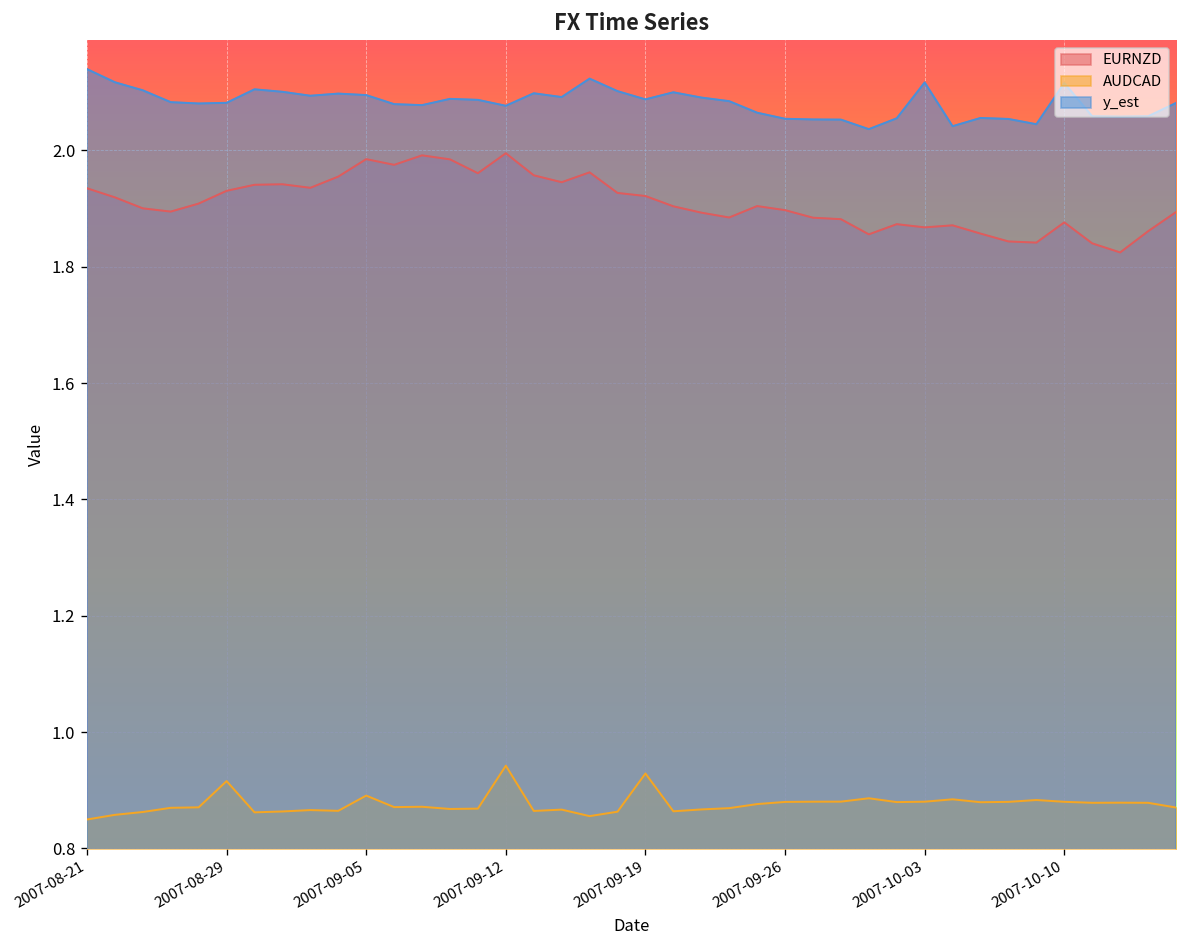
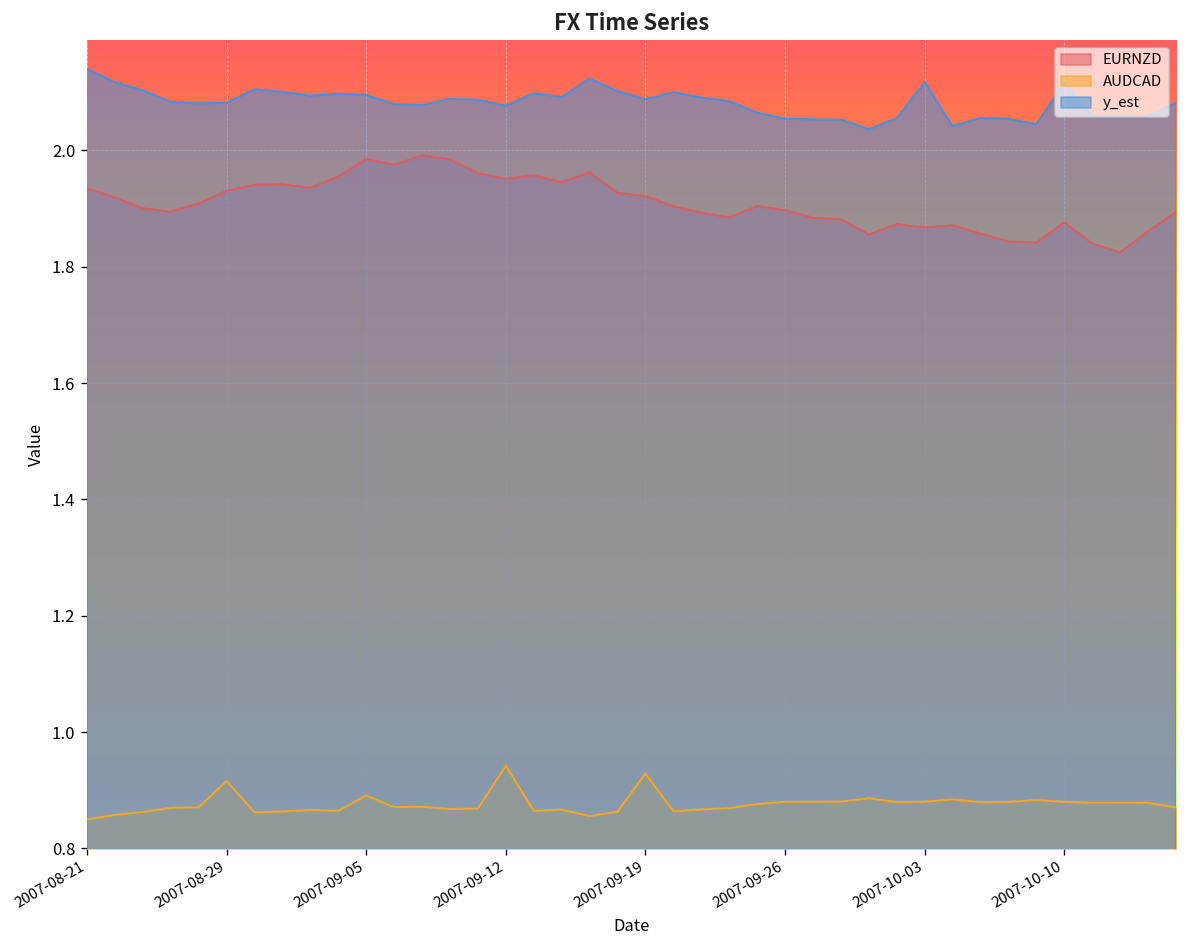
EURNZD, 2007-09-12: 2.00 -> 1.95
